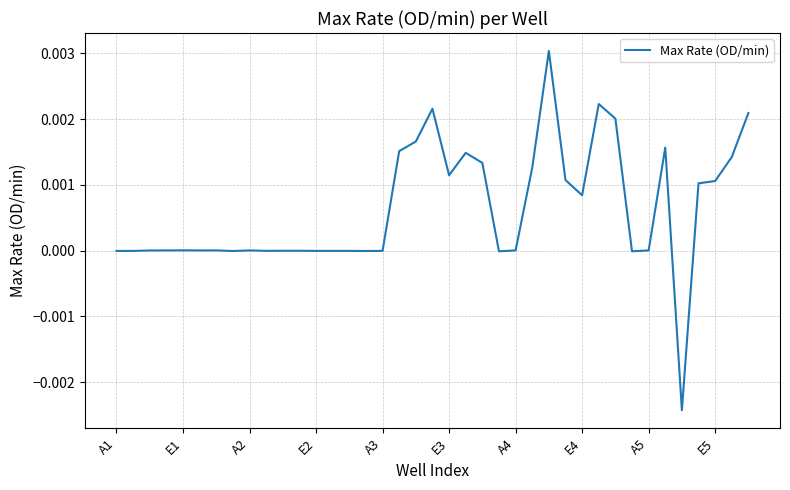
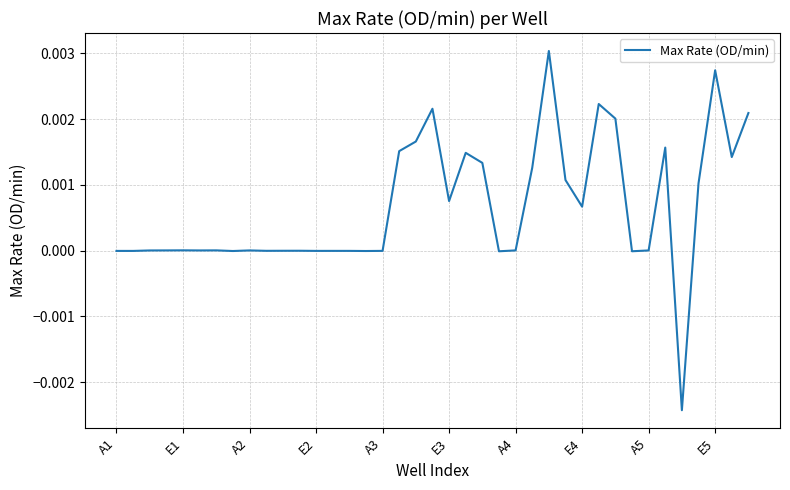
E3: 0.0011 -> 0.0008
E4: 0.0008 -> 0.0007
E5: 0.0011 -> 0.0027
